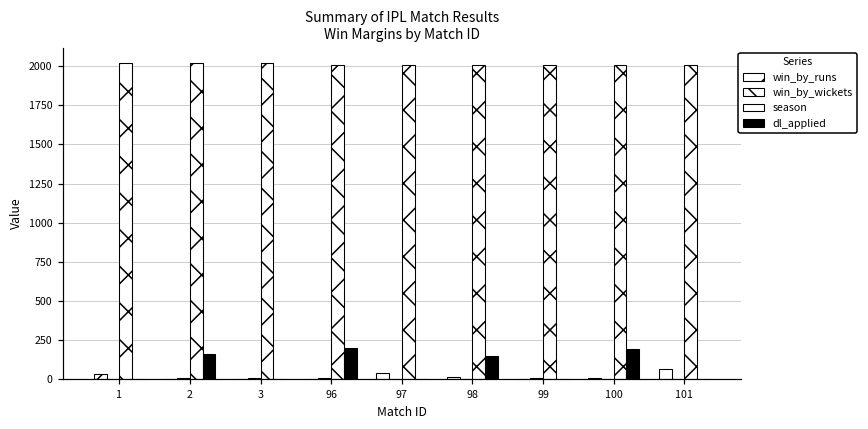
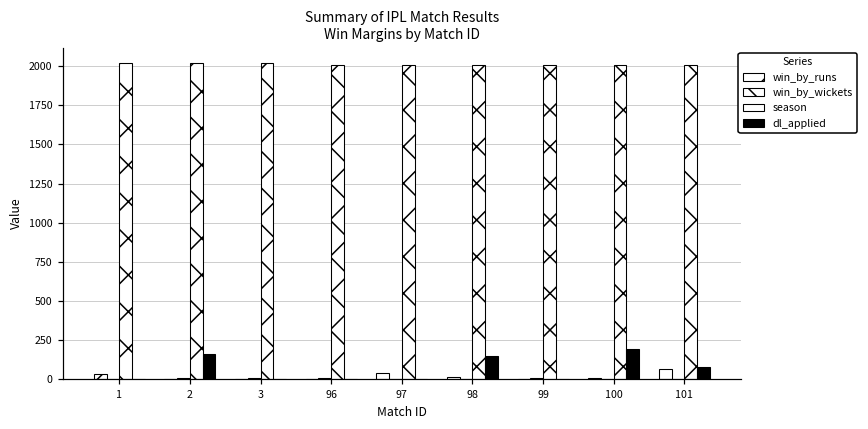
dl_applied, 96: 200 -> 0
dl_applied, 101: 0 -> 80
